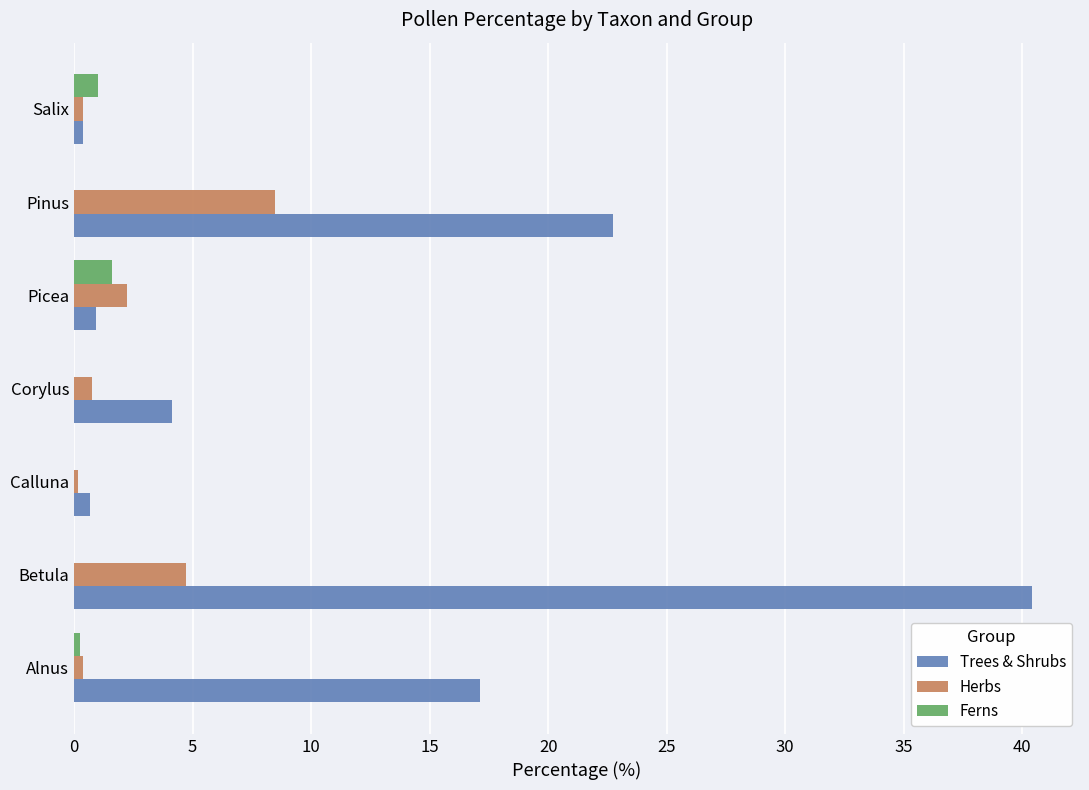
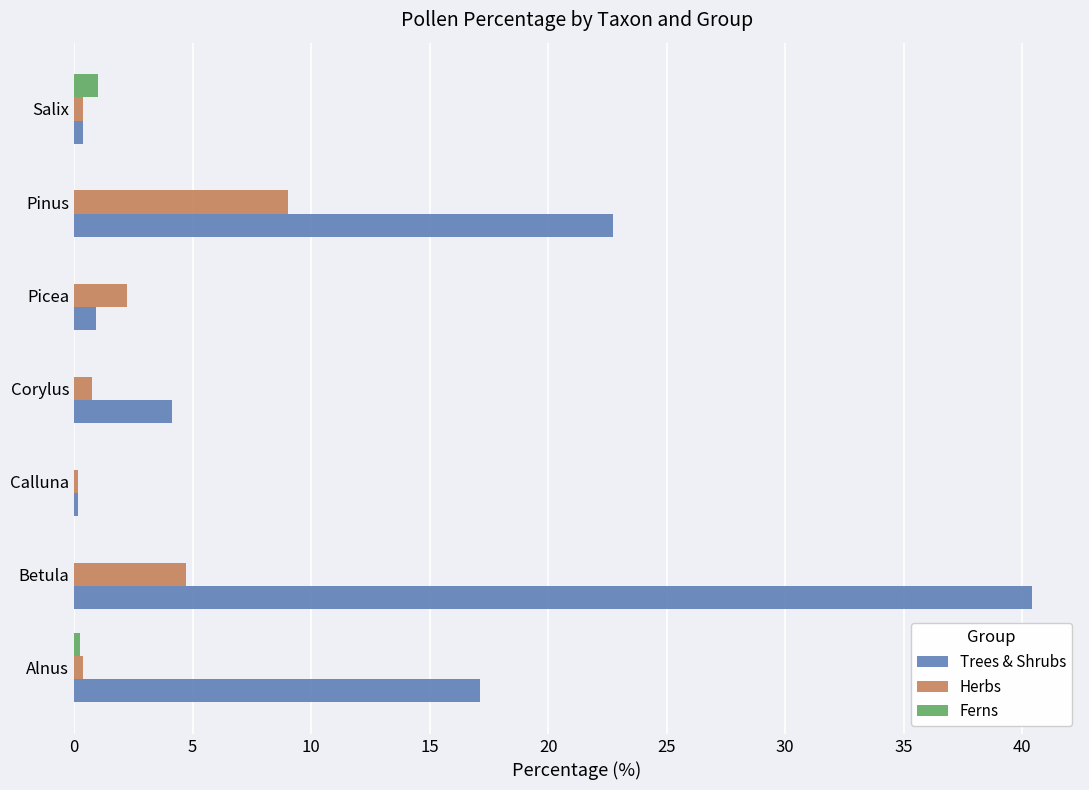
Herbs, Pinus: 8.5 -> 9.0
Ferns, Picea: 1.6 -> 0.0
Trees & Shrubs, Calluna: 0.7 -> 0.2
